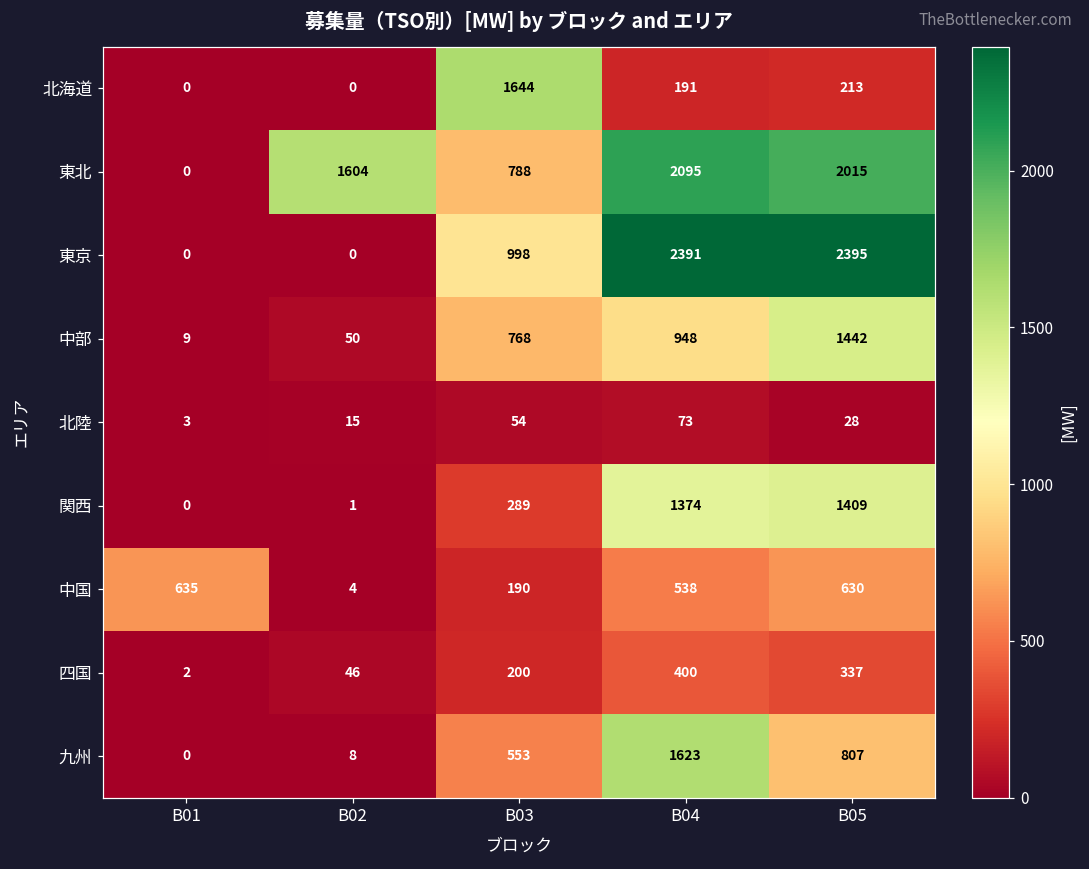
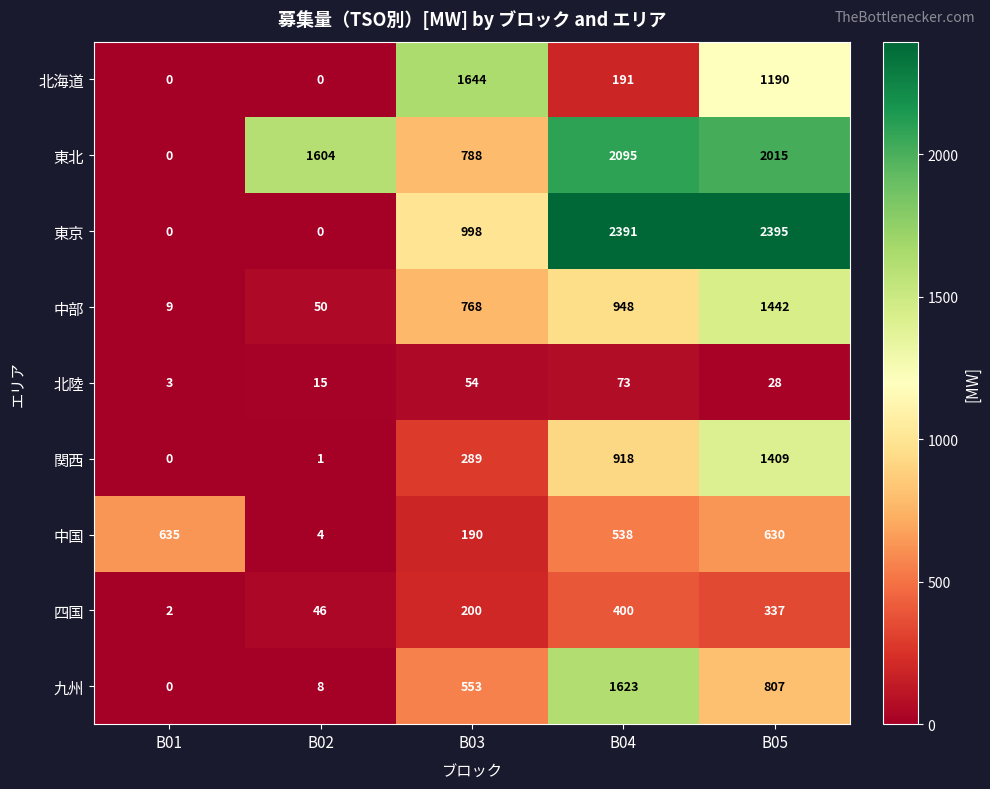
北海道, B05: 213 -> 1190
関西, B04: 1374 -> 918
